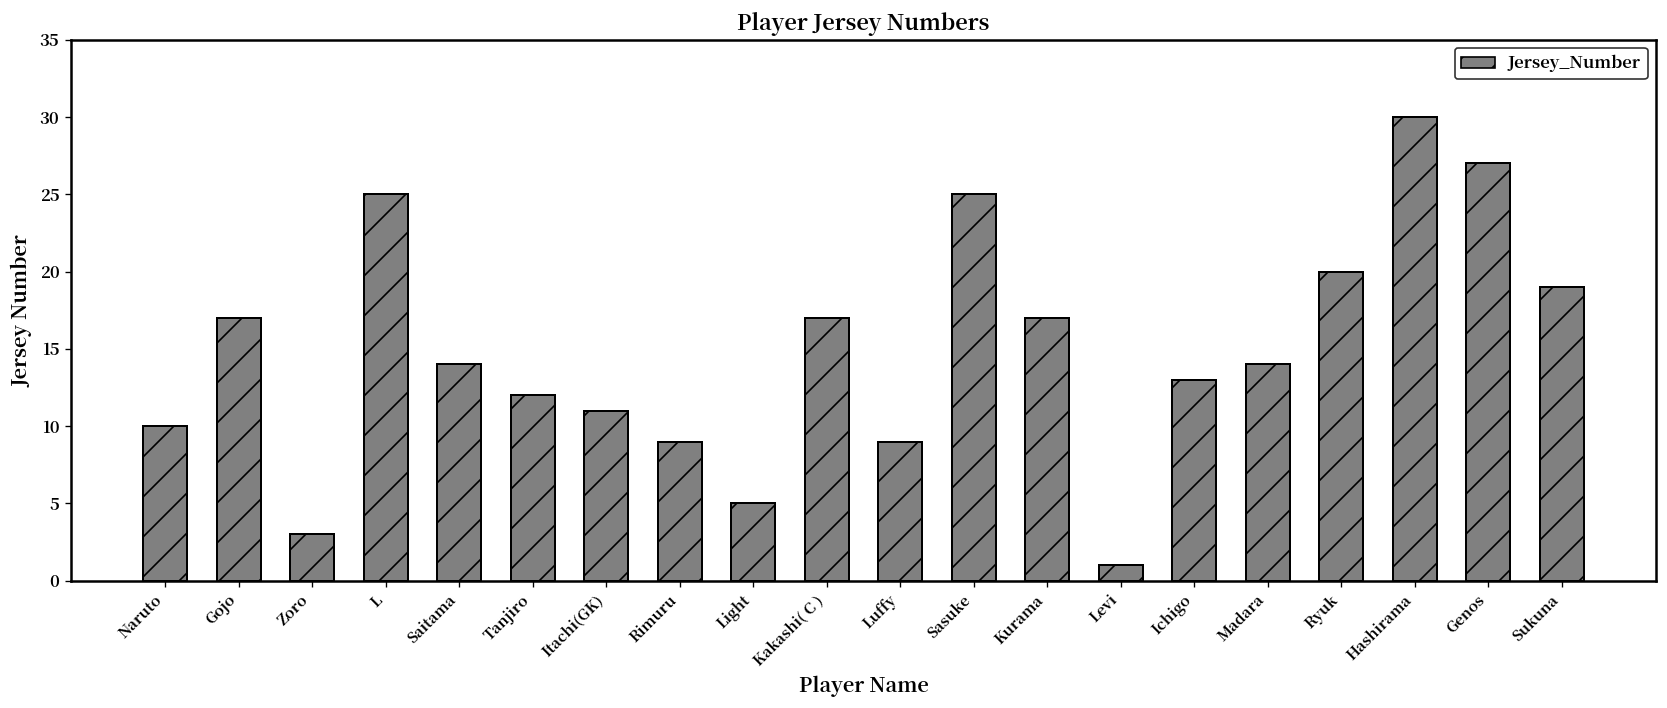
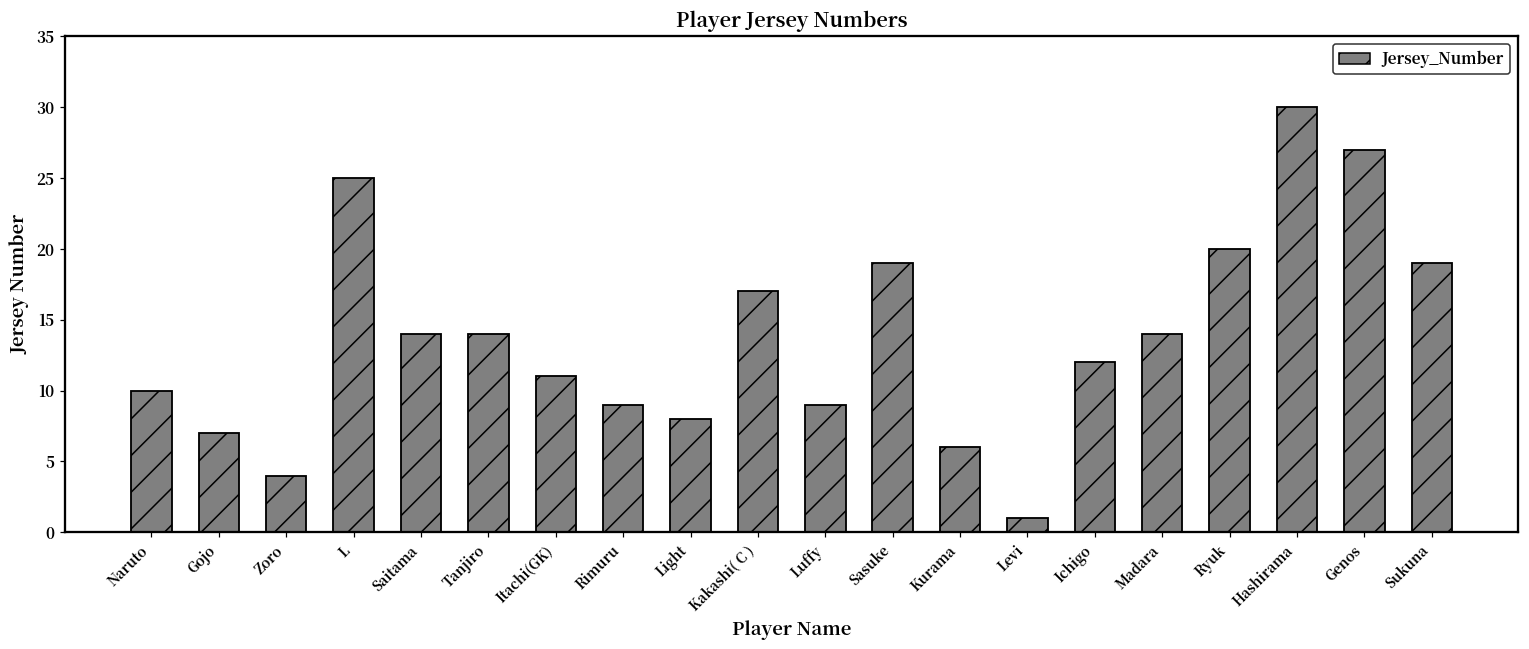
Gojo: 17 -> 7
Zoro: 3 -> 4
Tanjiro: 12 -> 14
Light: 5 -> 8
Sasuke: 25 -> 19
Kurama: 17 -> 6
Ichigo: 13 -> 12
